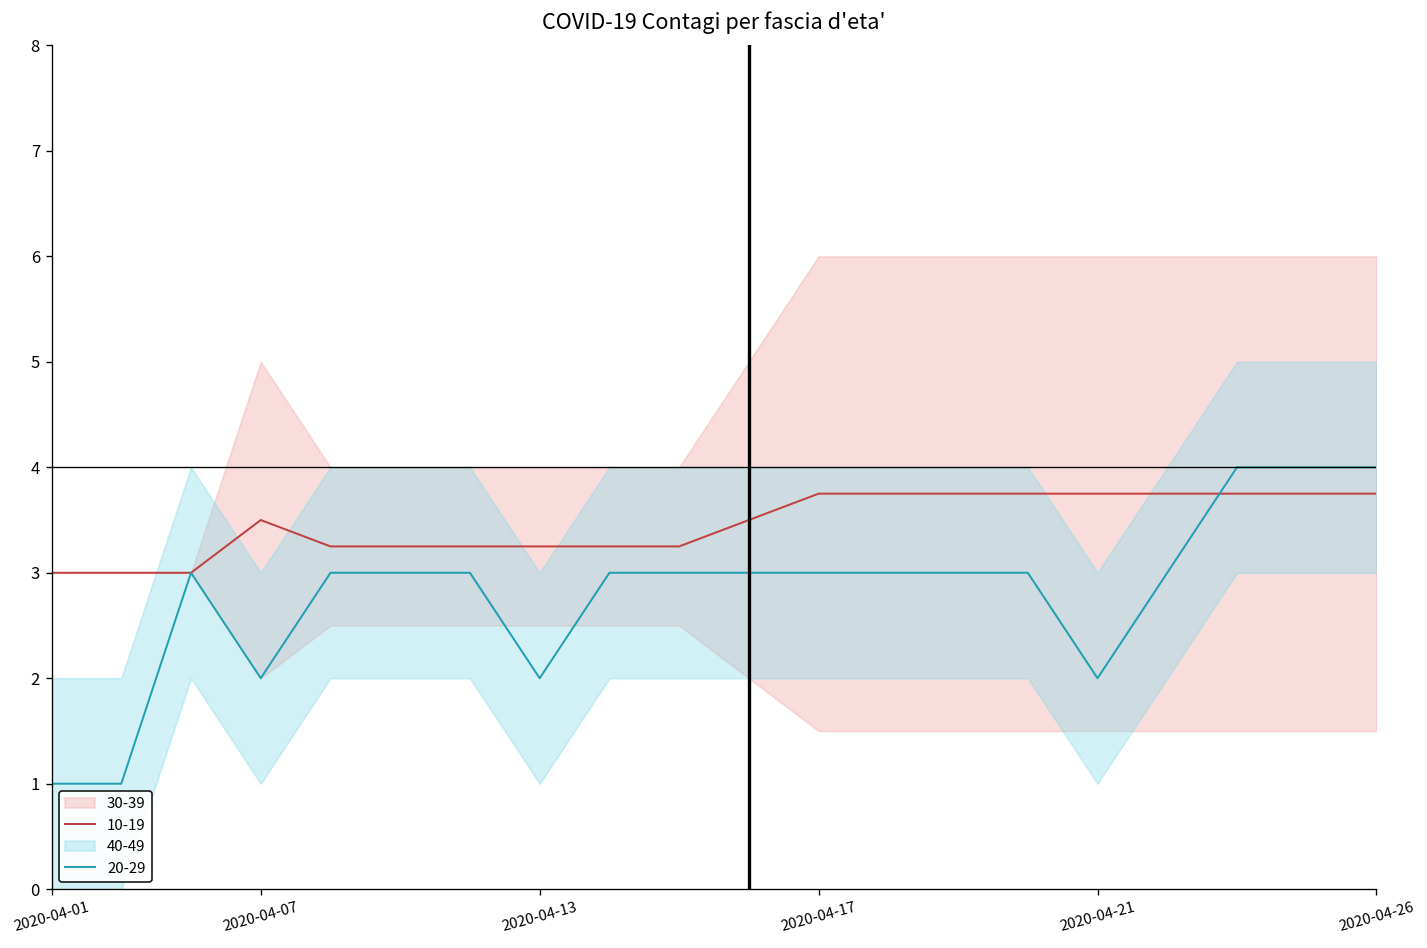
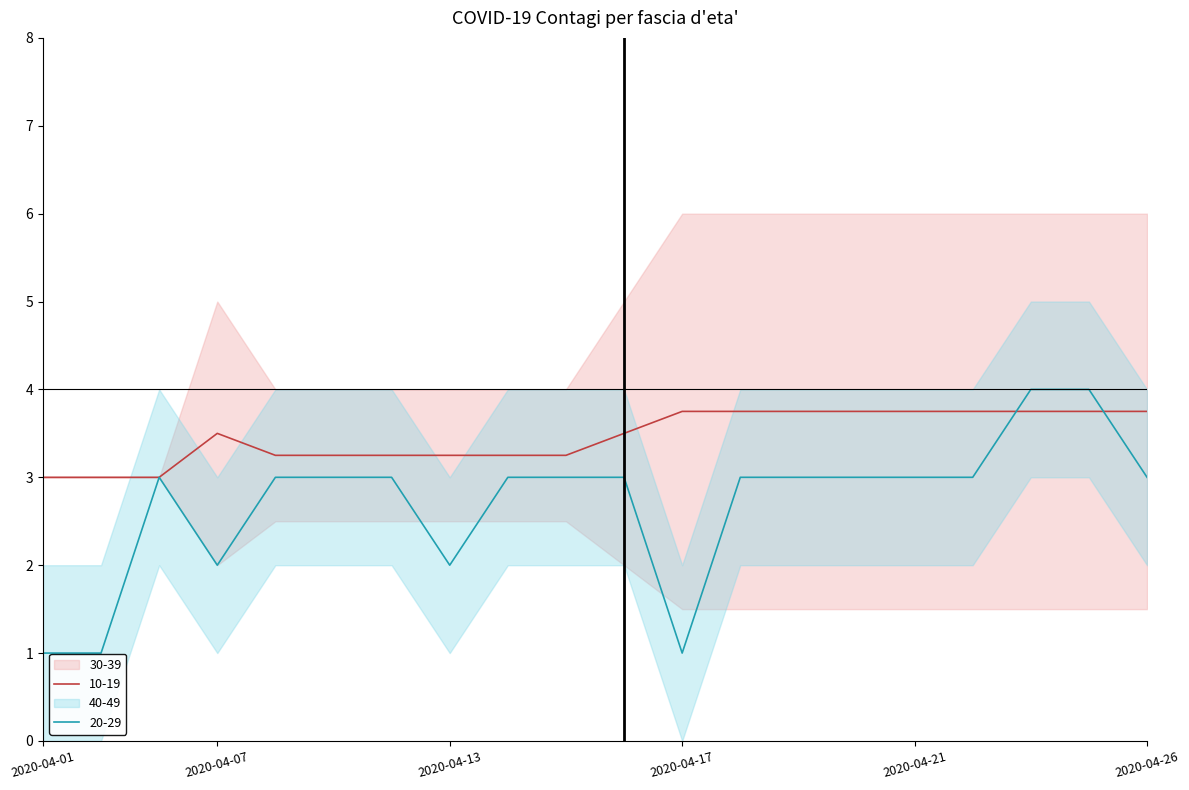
20-29, 2020-04-17: 3 -> 1
20-29, 2020-04-21: 2 -> 3
20-29, 2020-04-26: 4 -> 3
